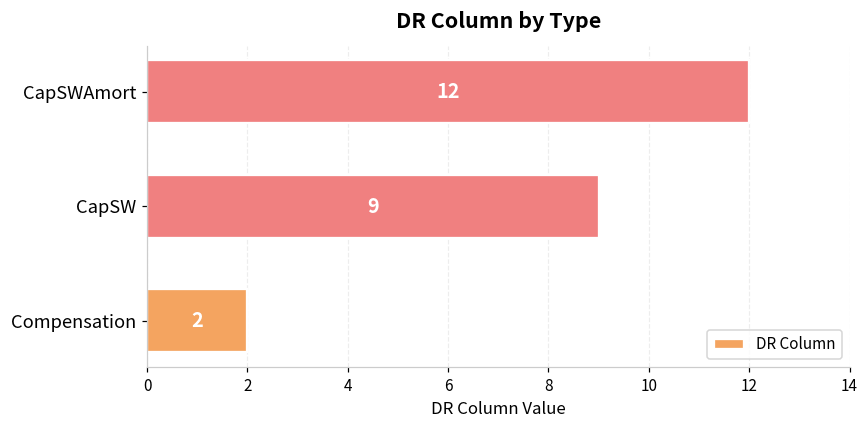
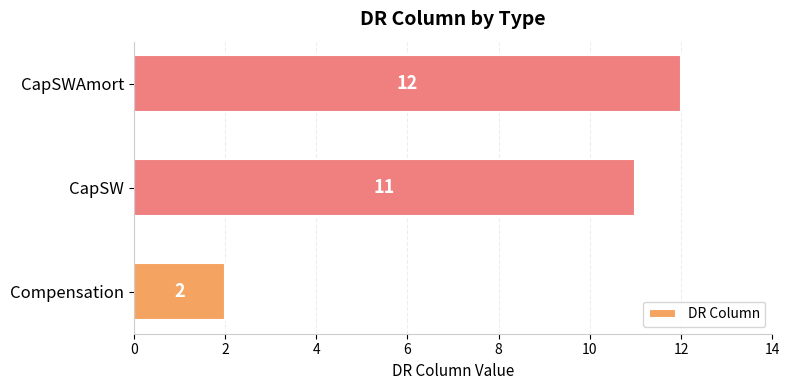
CapSW: 9 -> 11
